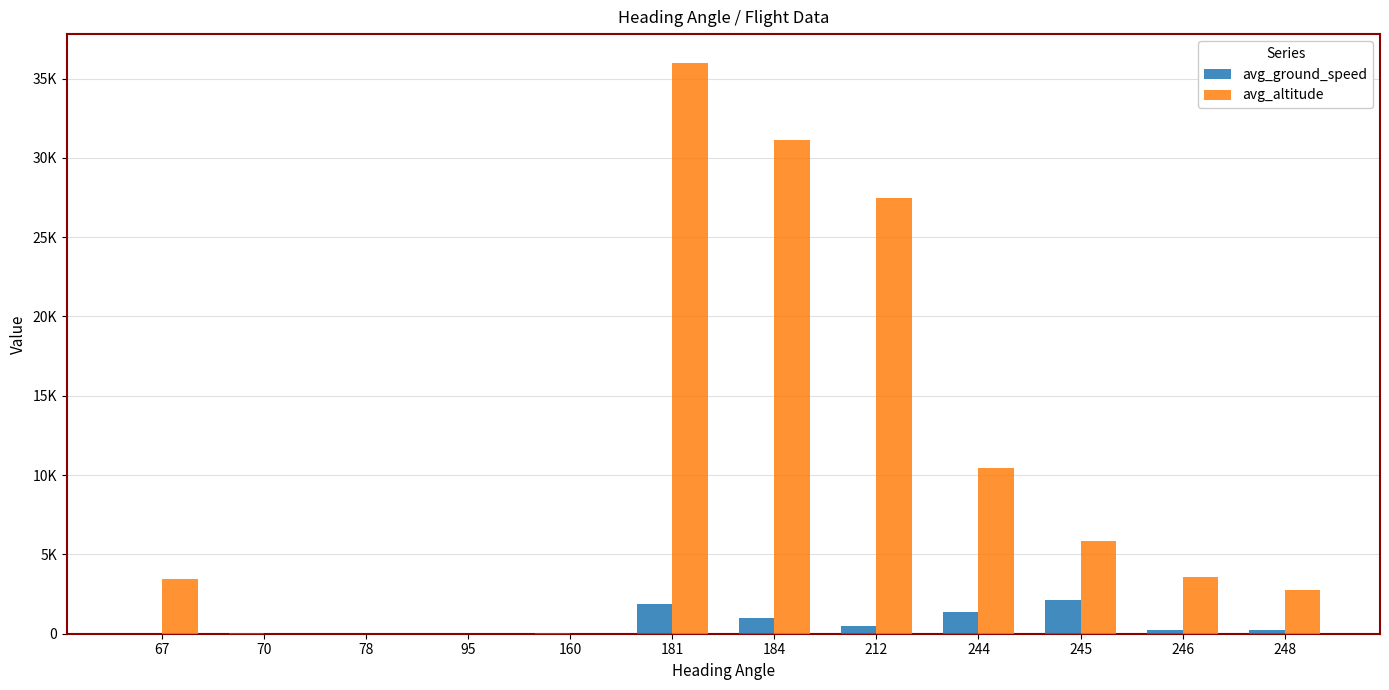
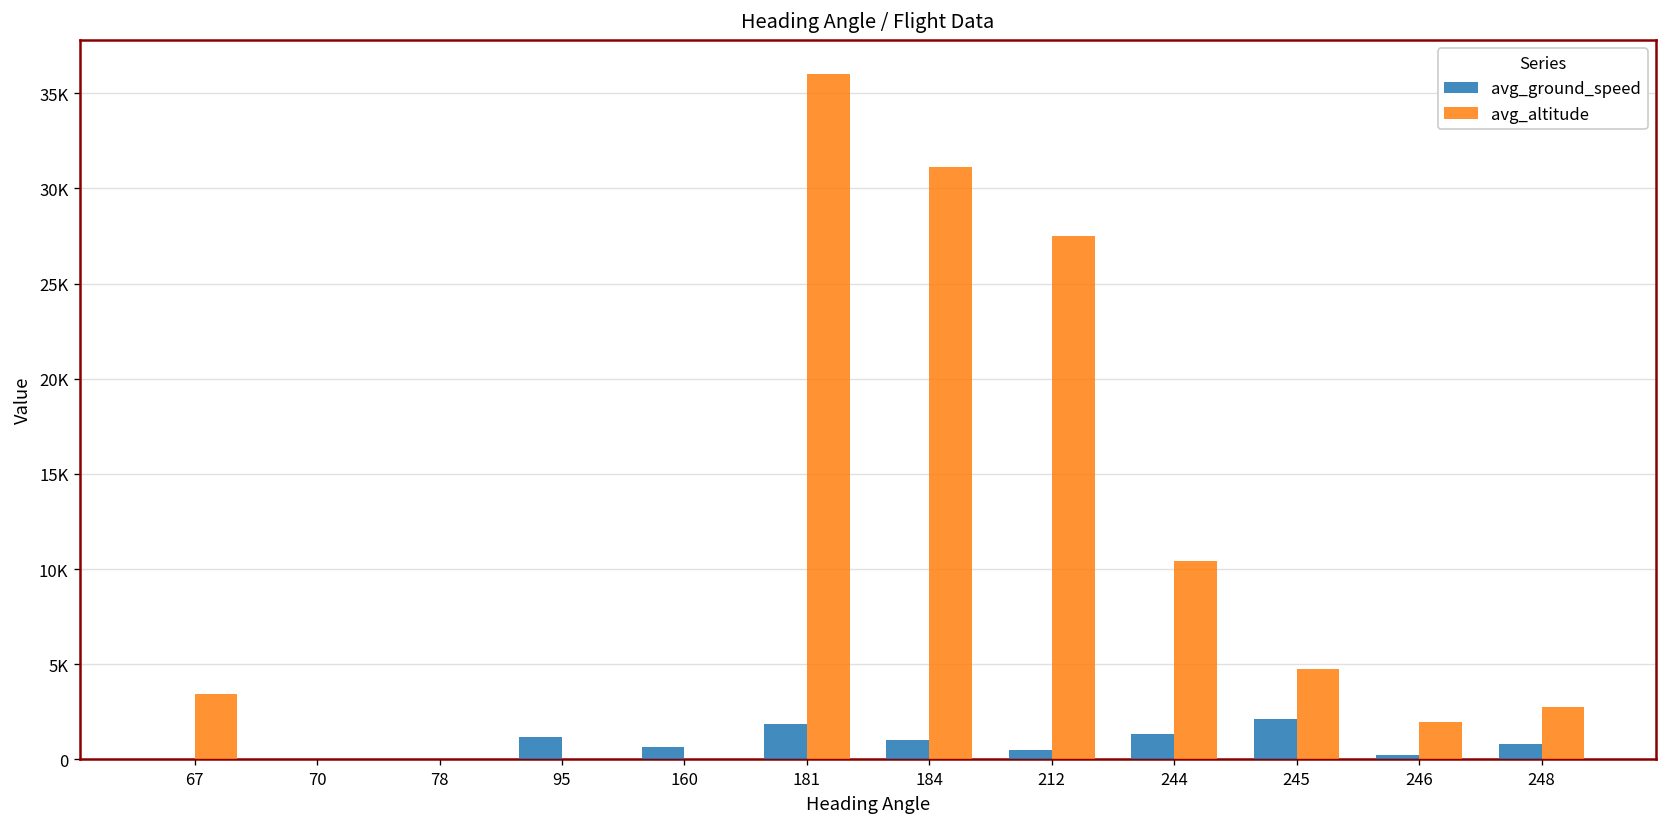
avg_ground_speed, 95: 0 -> 1200
avg_ground_speed, 160: 0 -> 600
avg_altitude, 245: 5900 -> 4800
avg_altitude, 246: 3600 -> 2000
avg_ground_speed, 248: 200 -> 800
